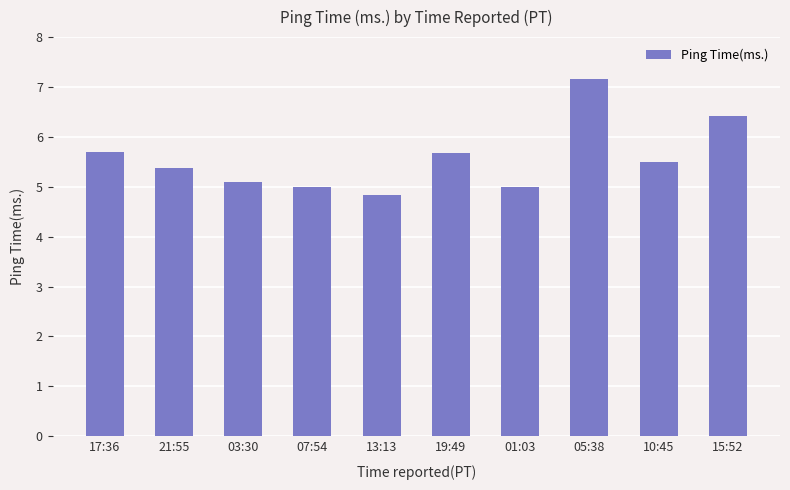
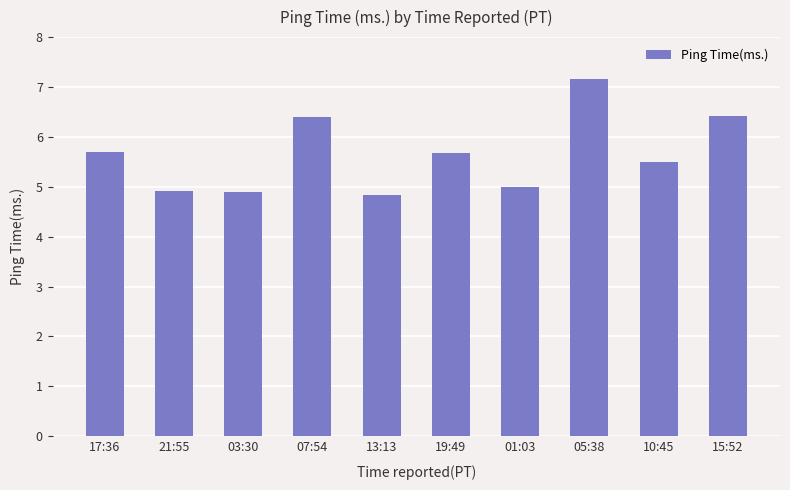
21:55: 5.4 -> 4.9
03:30: 5.1 -> 4.9
07:54: 5.0 -> 6.4
